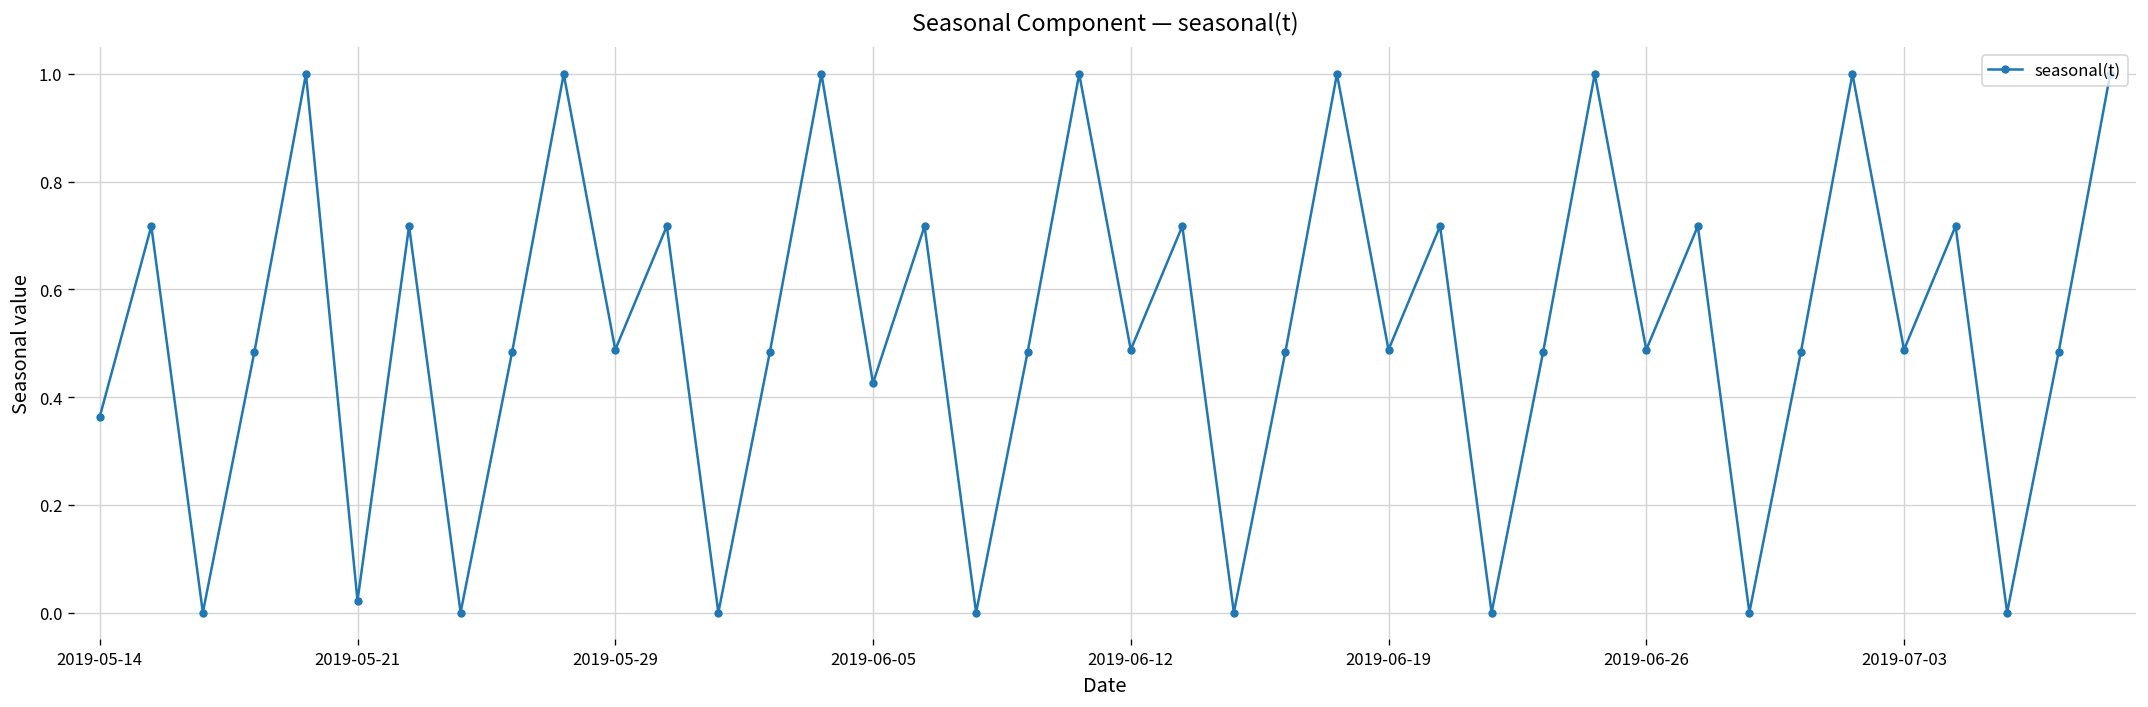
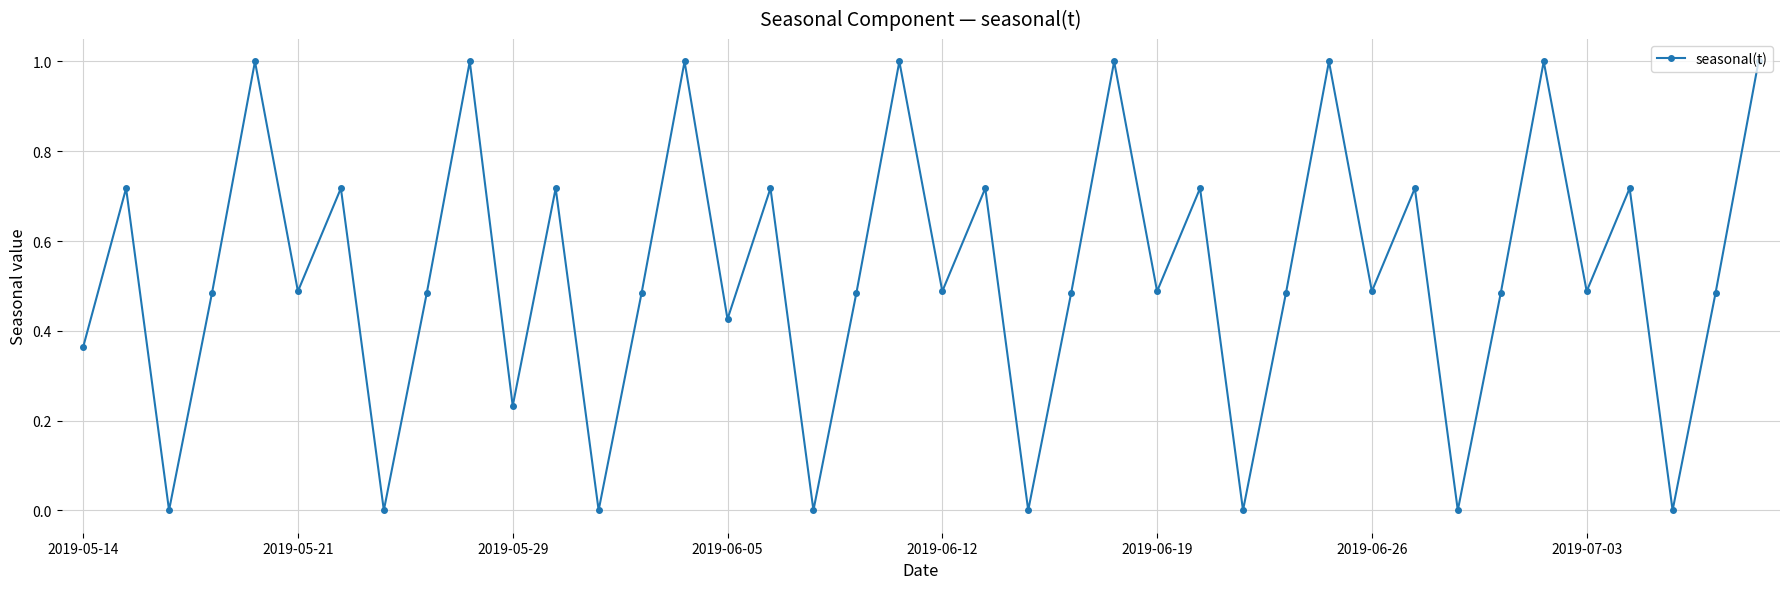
2019-05-21: 0.02 -> 0.49
2019-05-29: 0.49 -> 0.23
